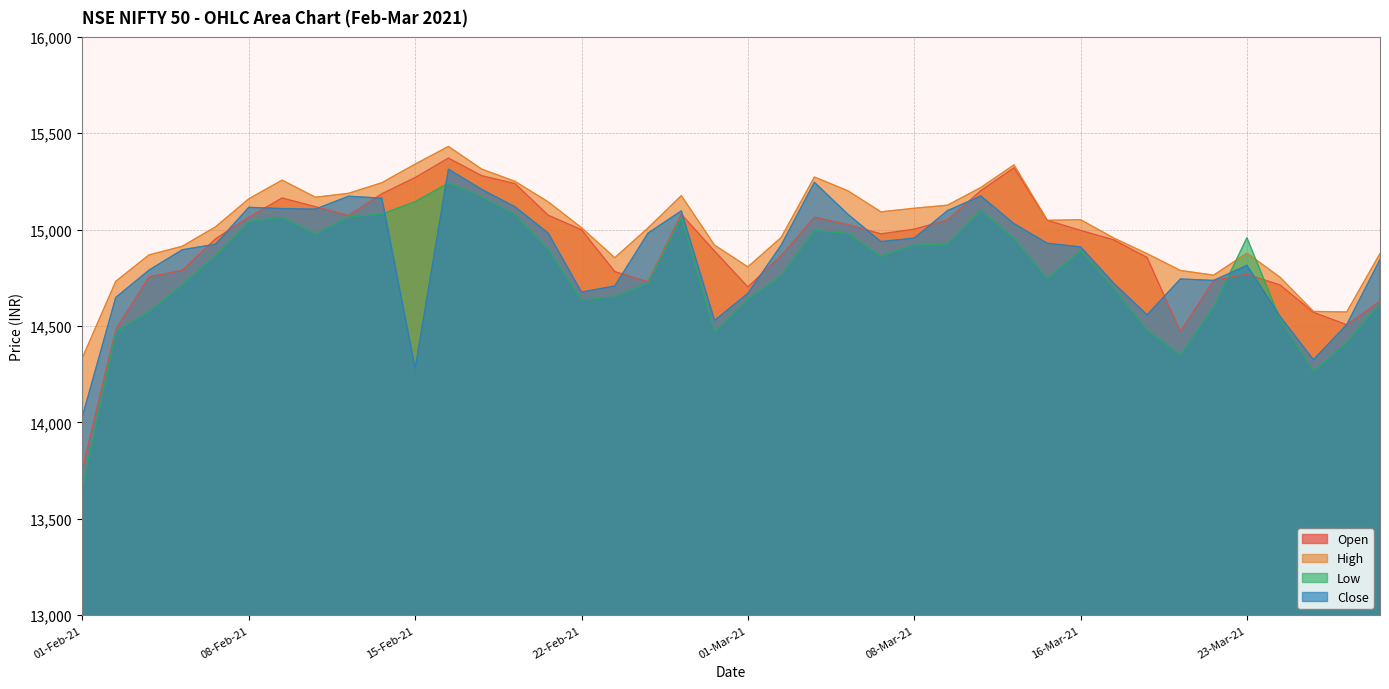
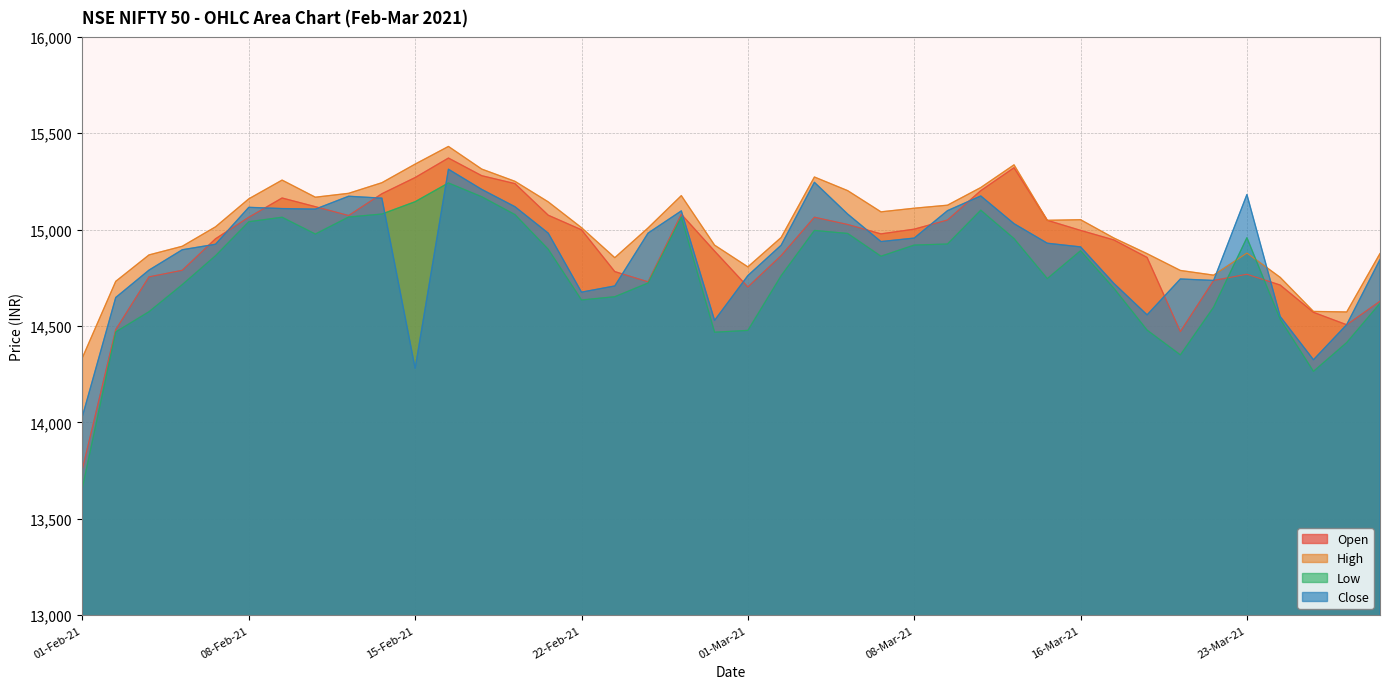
Low, 01-Mar-21: 14,640 -> 14,480
Close, 01-Mar-21: 14,670 -> 14,760
Close, 23-Mar-21: 14,810 -> 15,180
